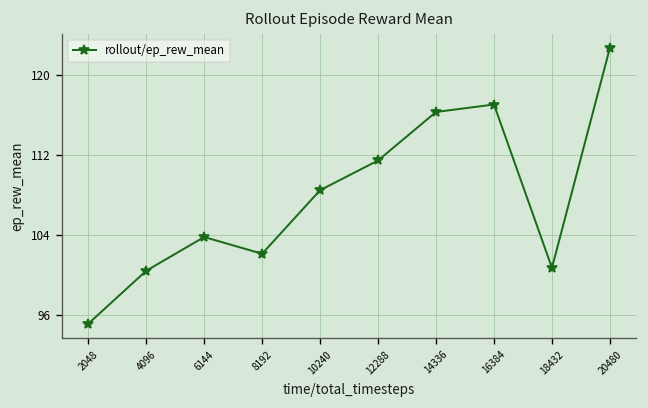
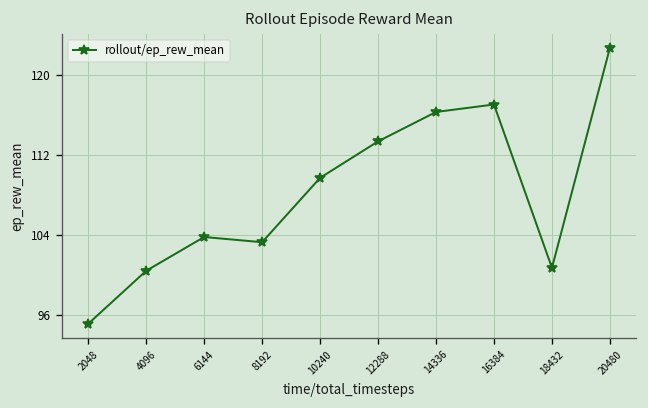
8192: 102 -> 103
10240: 108 -> 110
12288: 111 -> 113
